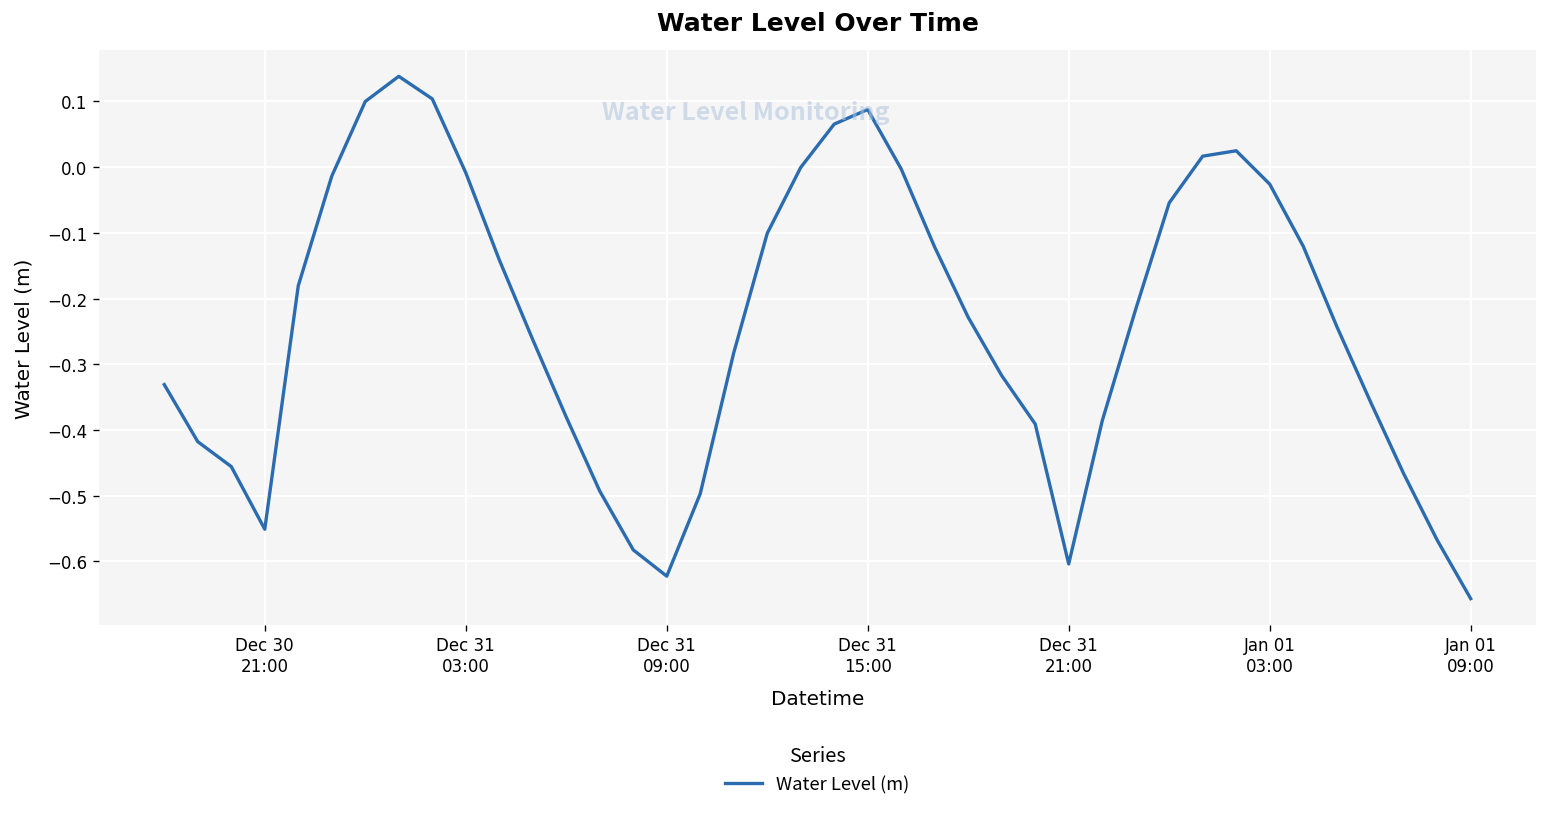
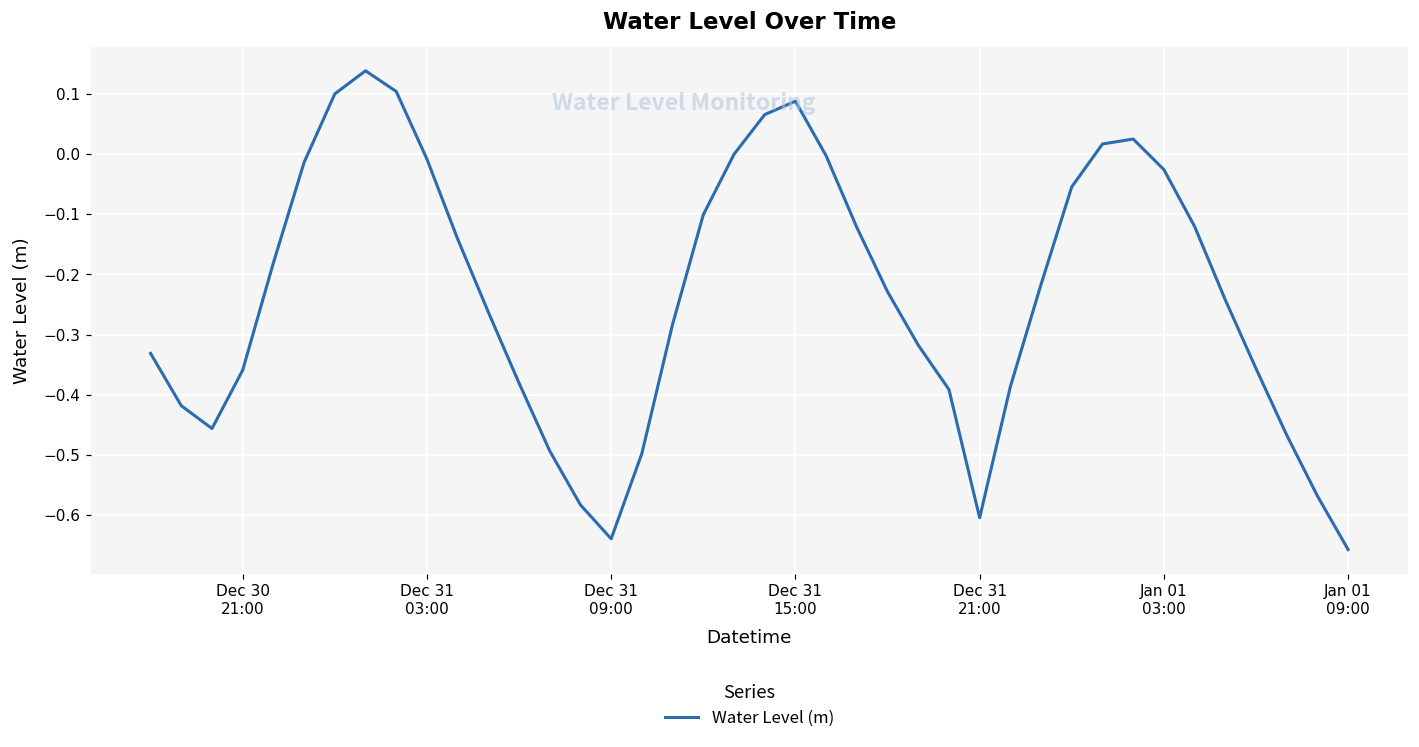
Dec 30 21:00: -0.55 -> -0.36
Dec 31 09:00: -0.62 -> -0.64
